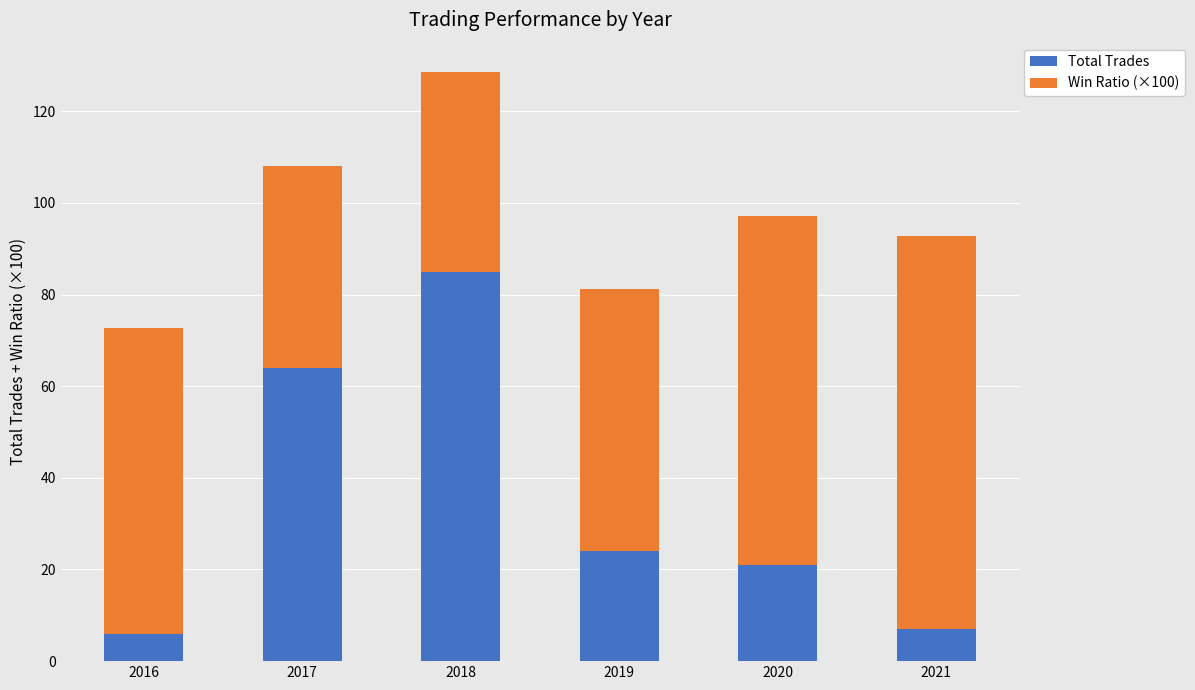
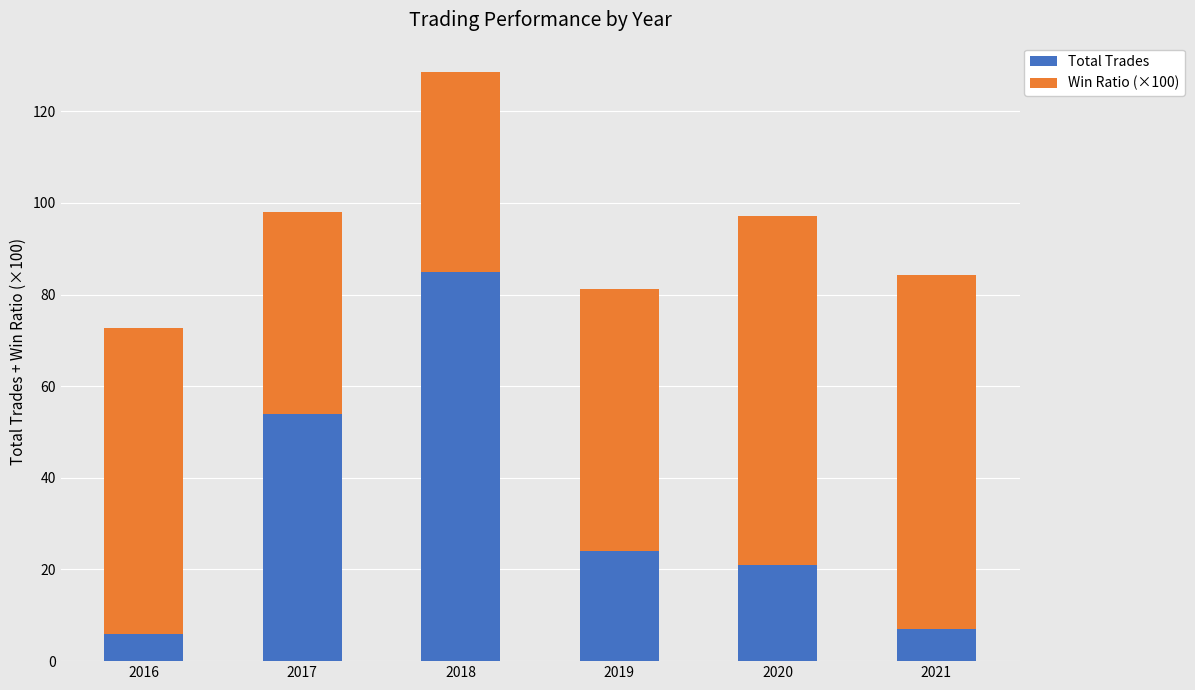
Total Trades, 2017: 64 -> 54
Win Ratio (×100), 2021: 86 -> 77
